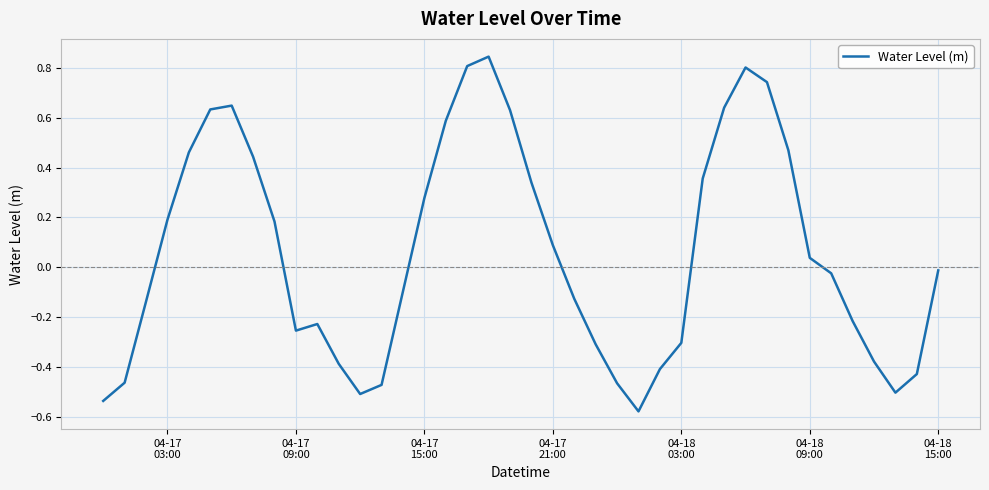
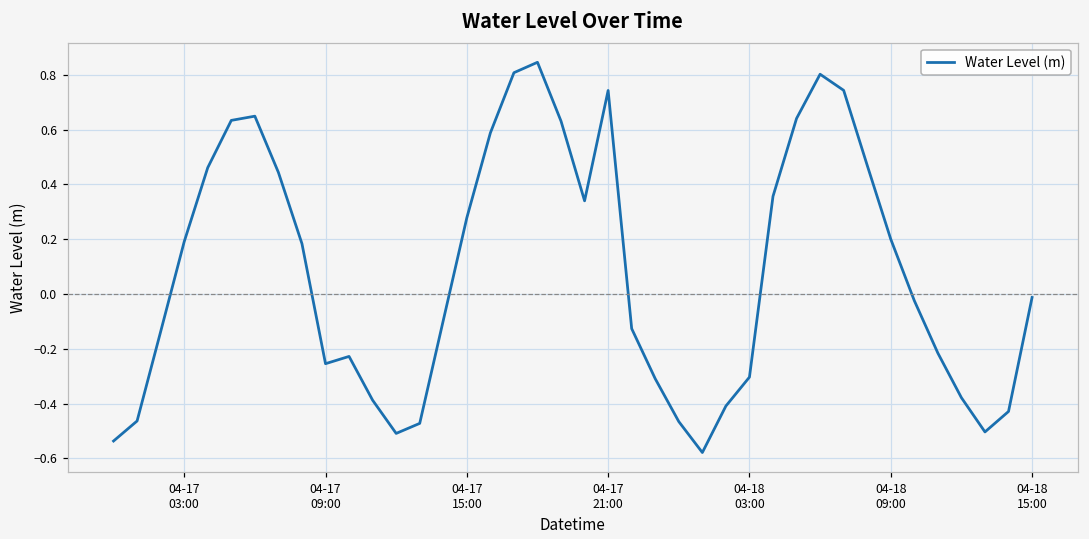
04-17 21:00: 0.09 -> 0.74
04-18 09:00: 0.04 -> 0.20
